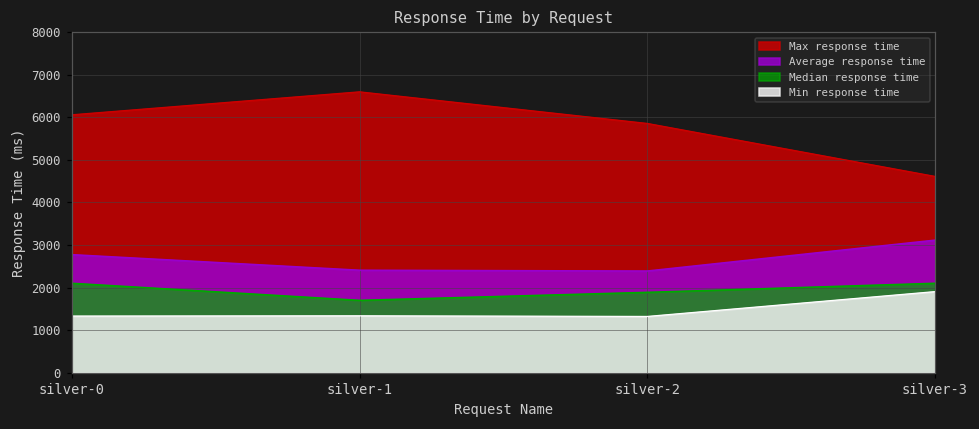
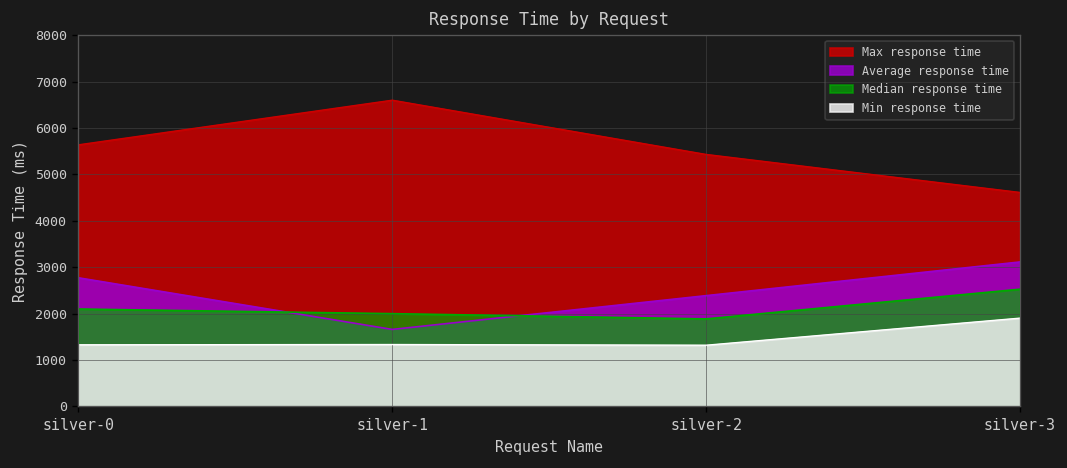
Max response time, silver-0: 6100 -> 5600
Average response time, silver-1: 2400 -> 1700
Median response time, silver-1: 1700 -> 2000
Max response time, silver-2: 5900 -> 5400
Median response time, silver-3: 2100 -> 2500
